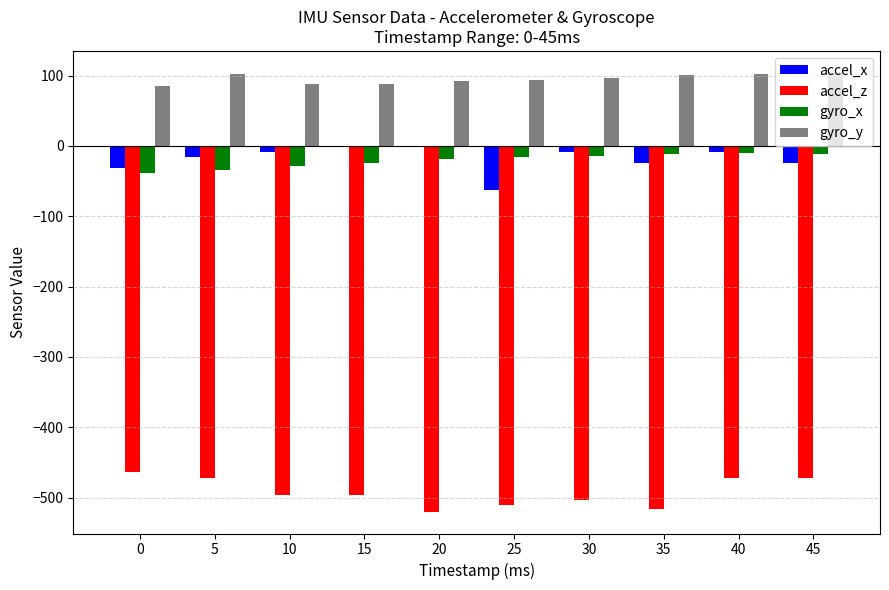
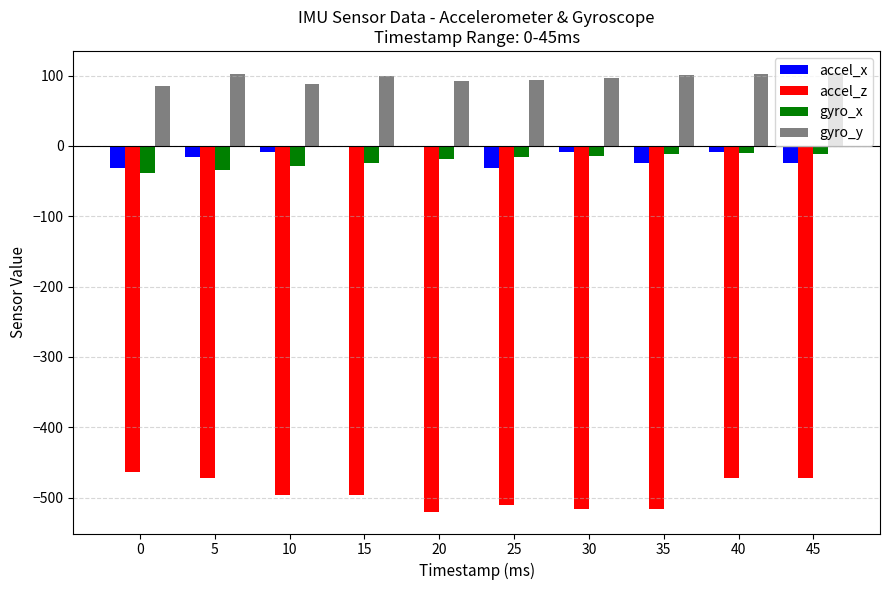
gyro_y, 15: 90 -> 100
accel_x, 25: -60 -> -30
accel_z, 30: -500 -> -520
